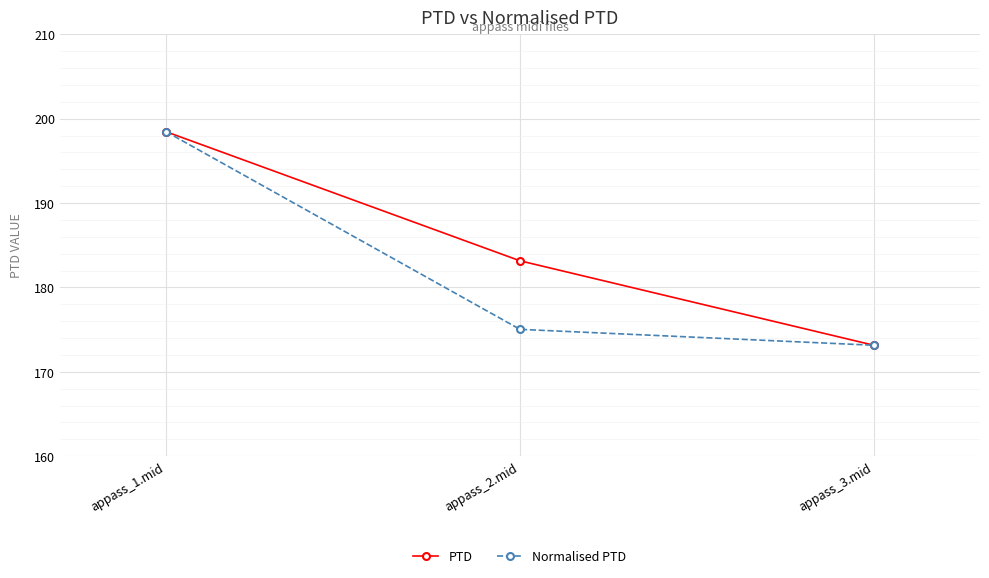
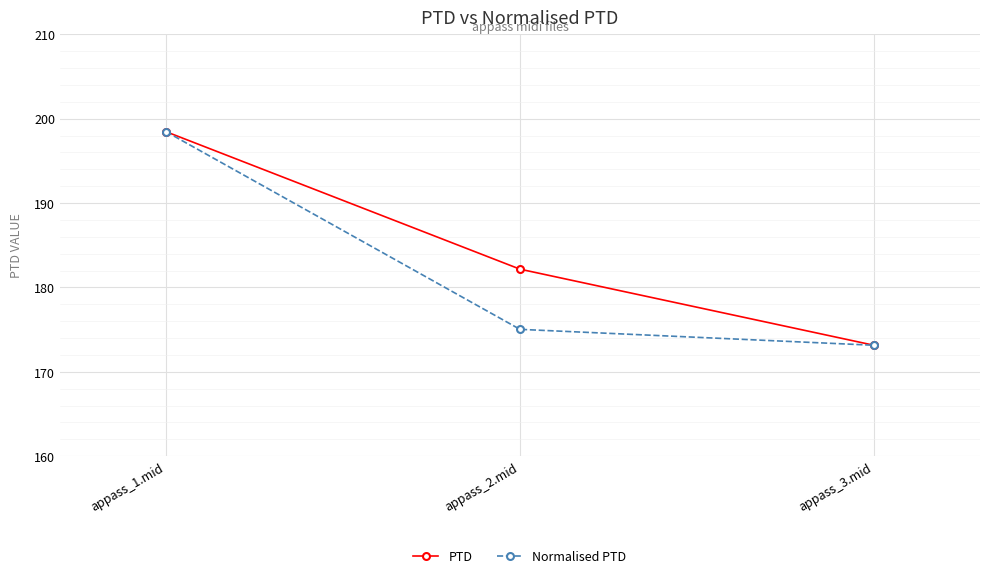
PTD, appass_2.mid: 183 -> 182
